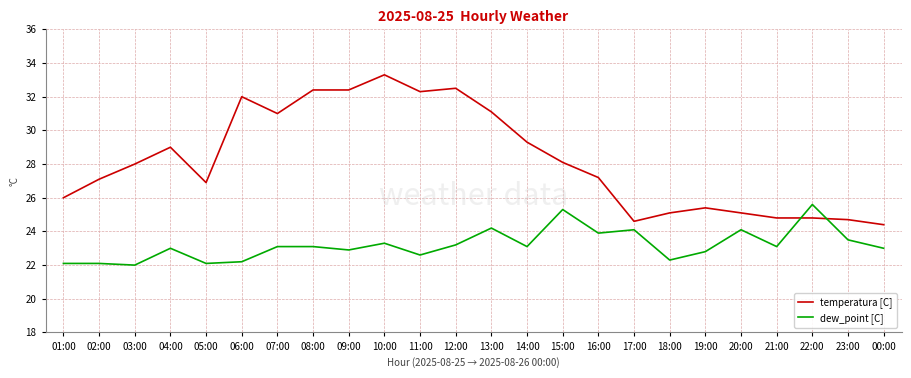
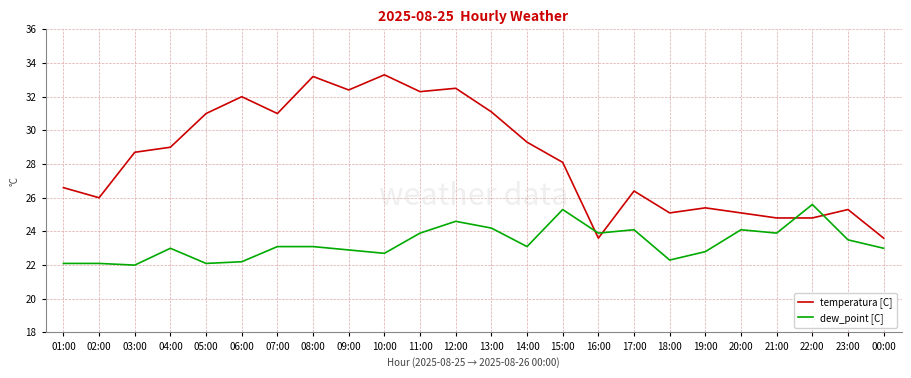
temperatura [C], 01:00: 26.0 -> 26.6
temperatura [C], 02:00: 27.1 -> 26.0
temperatura [C], 03:00: 28.0 -> 28.7
temperatura [C], 05:00: 26.9 -> 31.0
temperatura [C], 08:00: 32.4 -> 33.2
dew_point [C], 10:00: 23.3 -> 22.7
dew_point [C], 11:00: 22.6 -> 23.9
dew_point [C], 12:00: 23.2 -> 24.6
temperatura [C], 16:00: 27.2 -> 23.6
temperatura [C], 17:00: 24.6 -> 26.4
dew_point [C], 21:00: 23.1 -> 23.9
temperatura [C], 23:00: 24.7 -> 25.3
temperatura [C], 00:00: 24.4 -> 23.6
